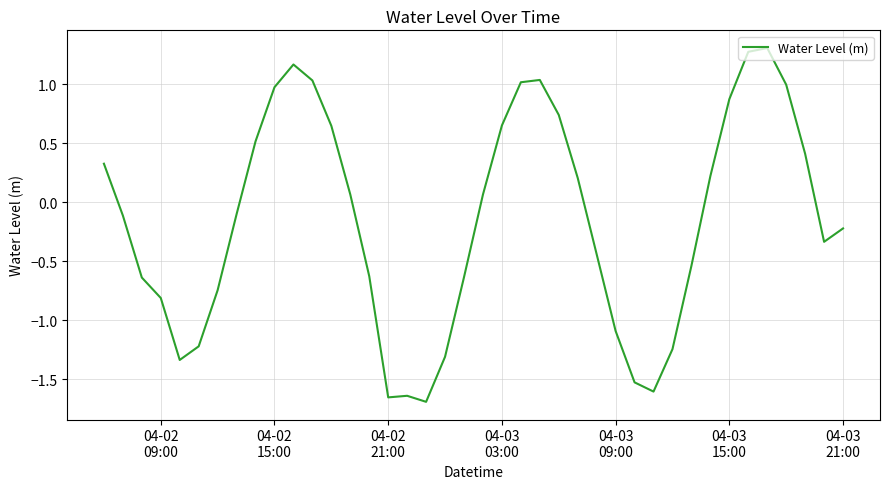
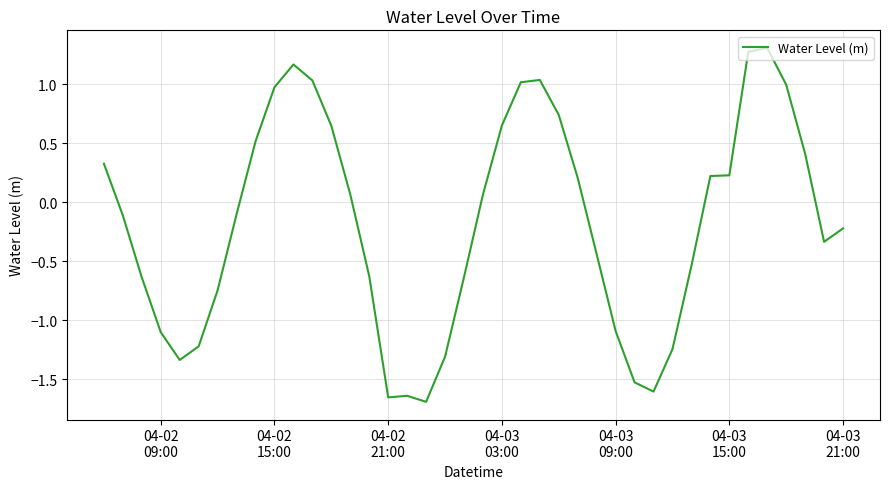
04-02 09:00: -0.81 -> -1.10
04-03 15:00: 0.87 -> 0.23
